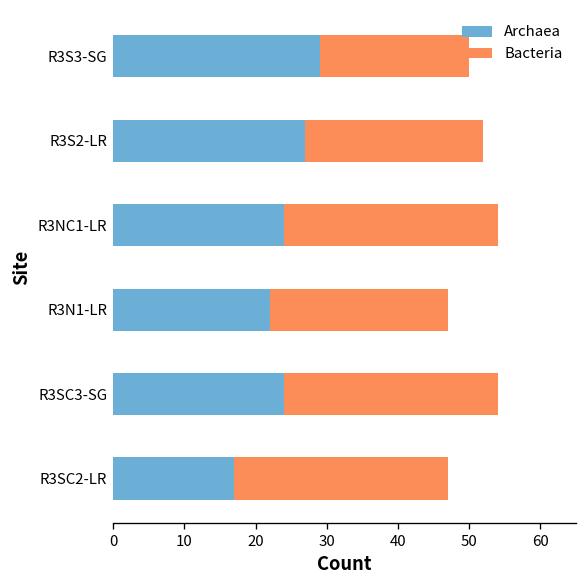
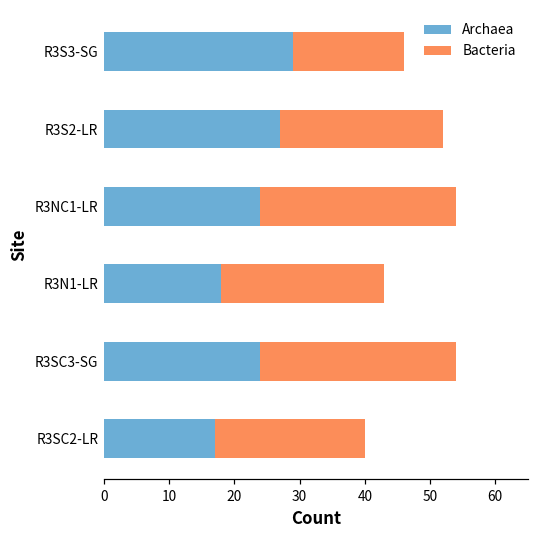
Bacteria, R3S3-SG: 21 -> 17
Archaea, R3N1-LR: 22 -> 18
Bacteria, R3SC2-LR: 30 -> 23
